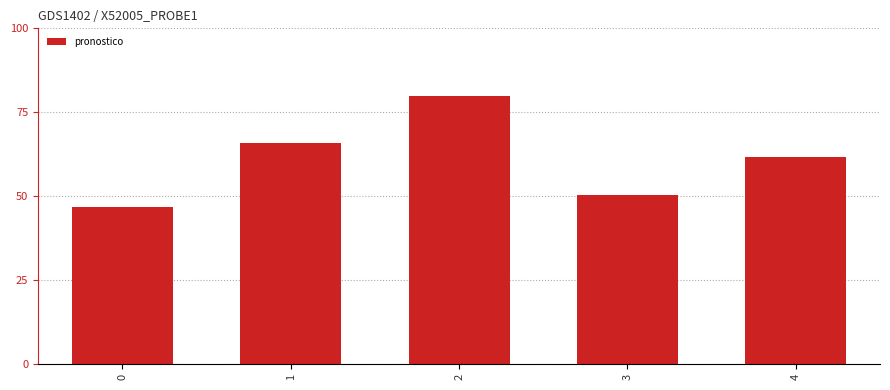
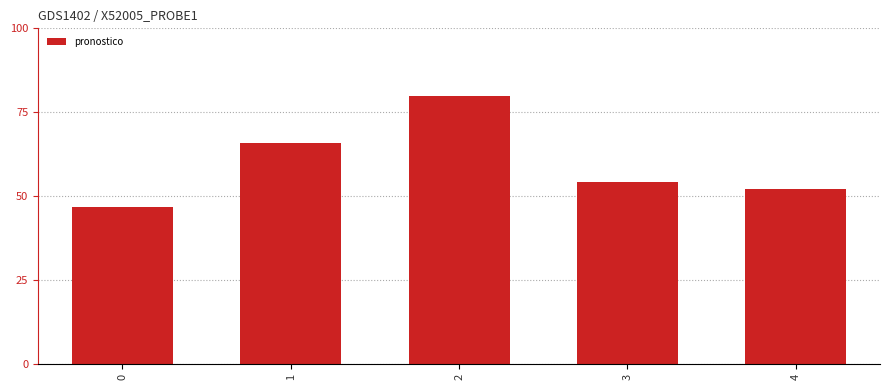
3: 50 -> 54
4: 62 -> 52
